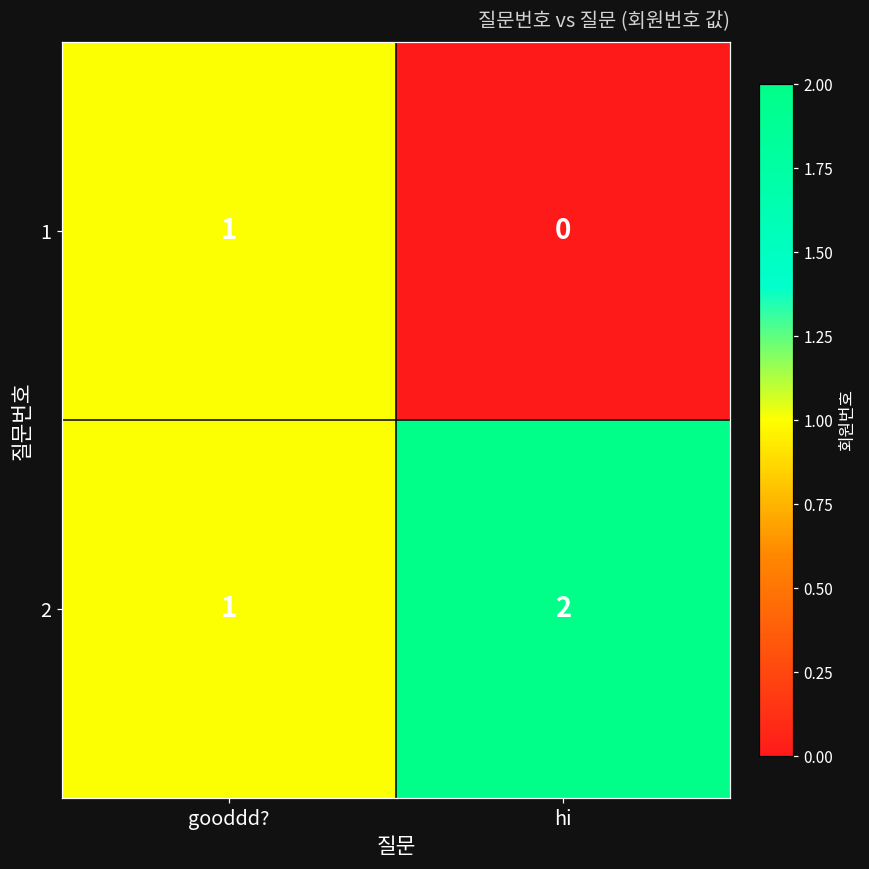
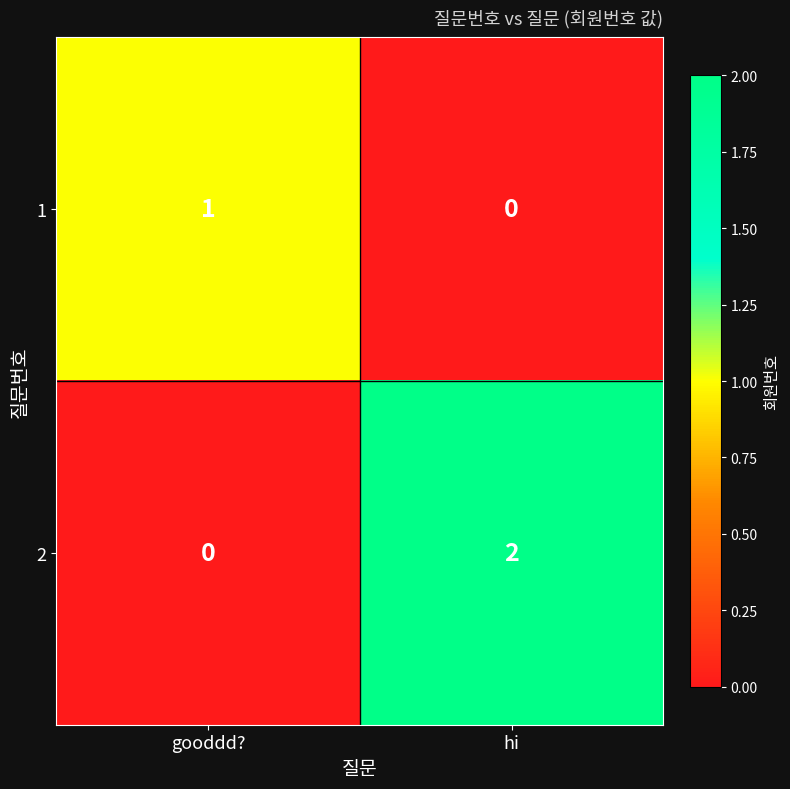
2, gooddd?: 1 -> 0
